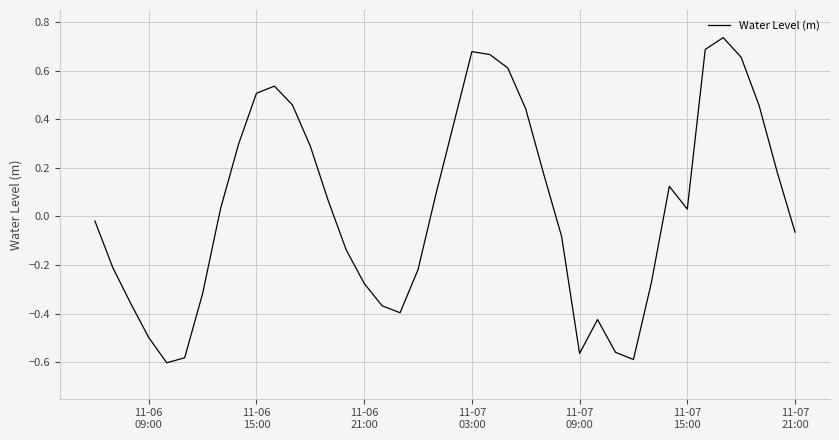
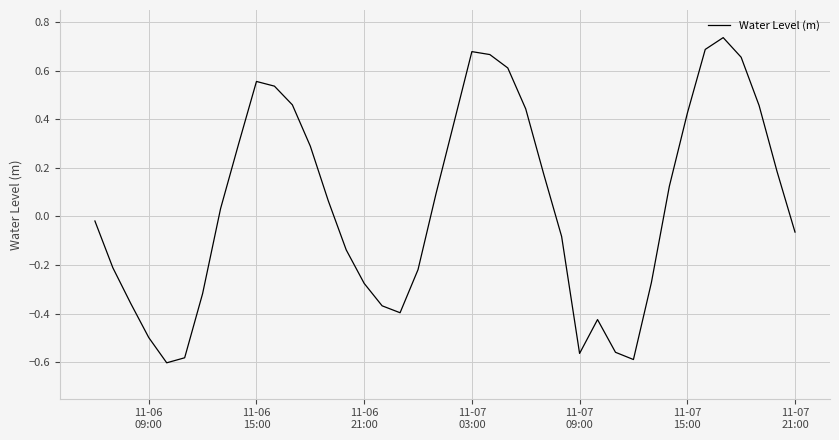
11-06 15:00: 0.51 -> 0.56
11-07 15:00: 0.03 -> 0.42
